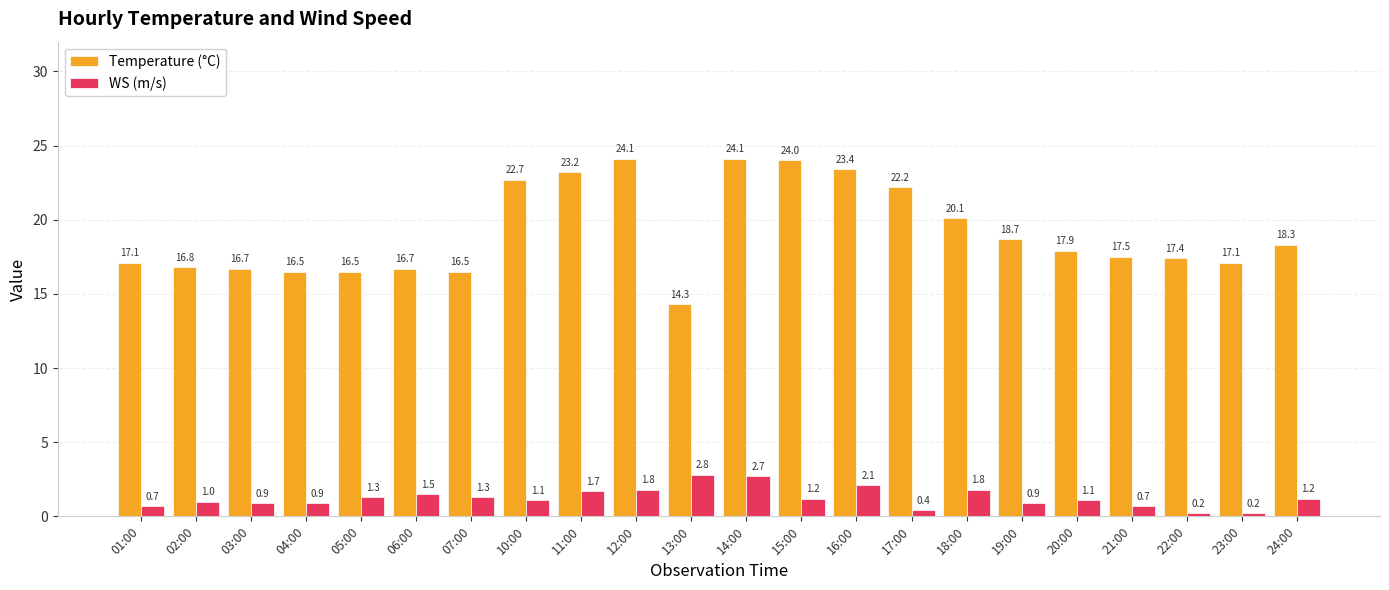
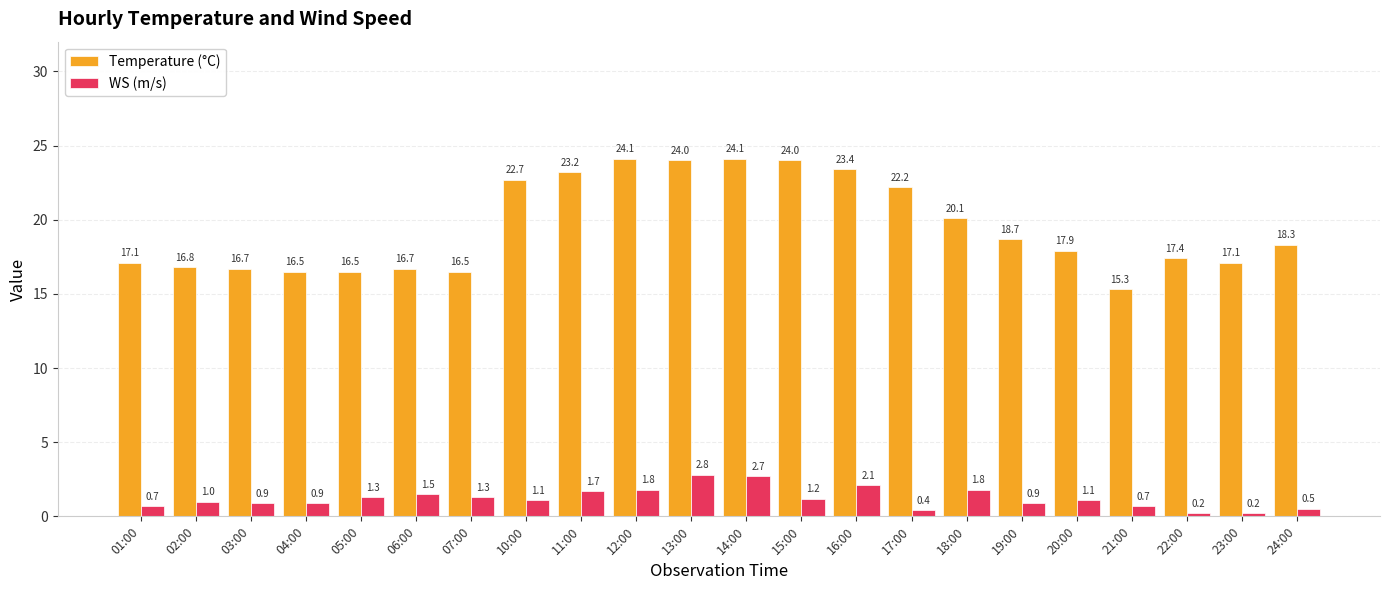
Temperature (°C), 13:00: 14.3 -> 24.0
Temperature (°C), 21:00: 17.5 -> 15.3
WS (m/s), 24:00: 1.2 -> 0.5
